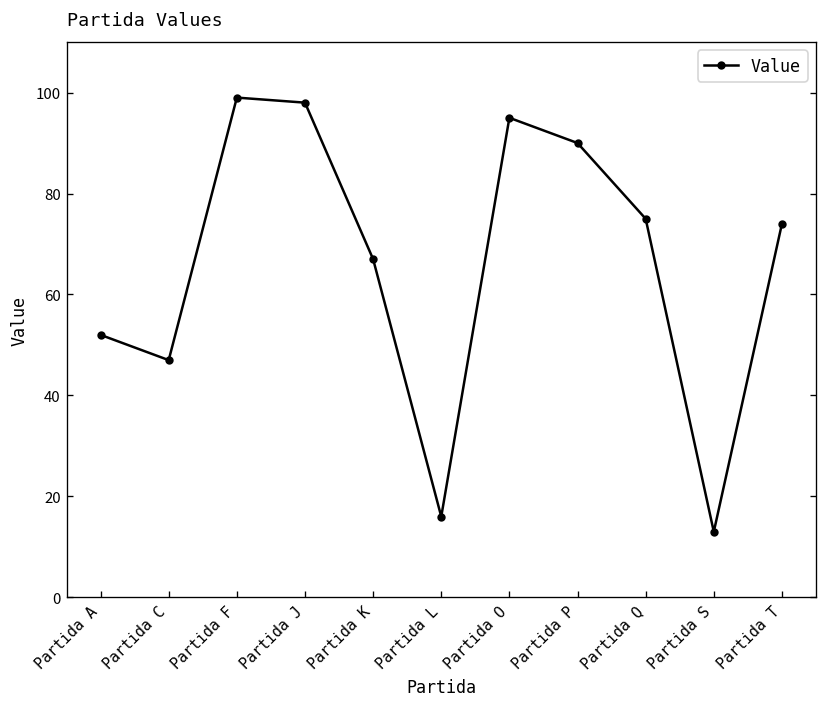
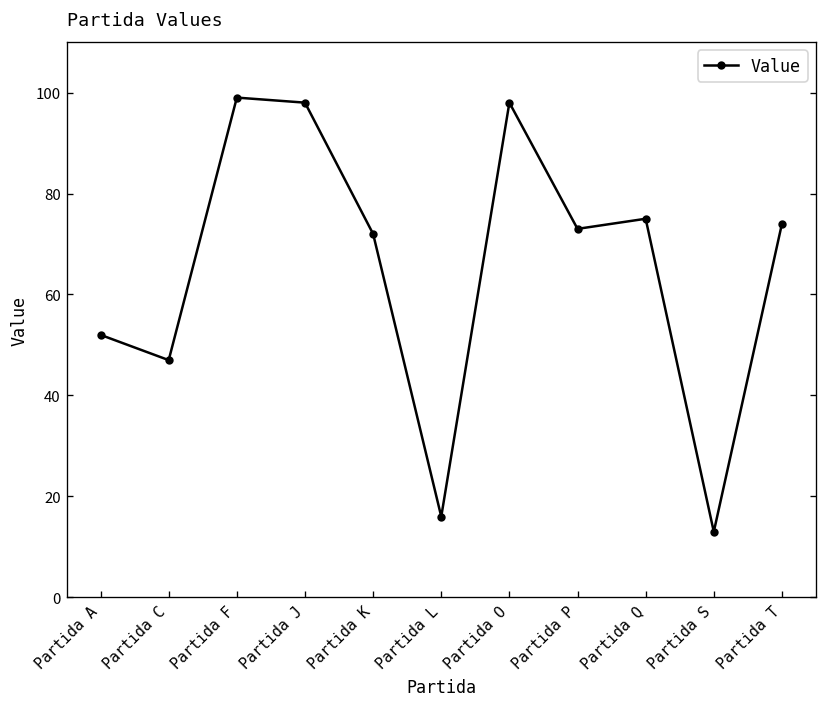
Partida K: 67 -> 72
Partida O: 95 -> 98
Partida P: 90 -> 73
